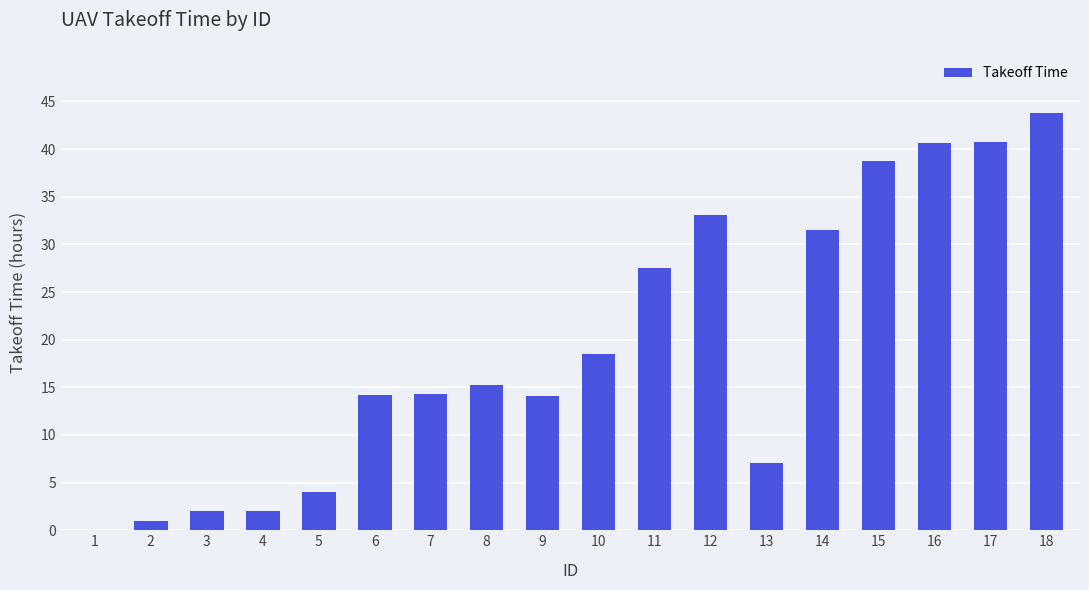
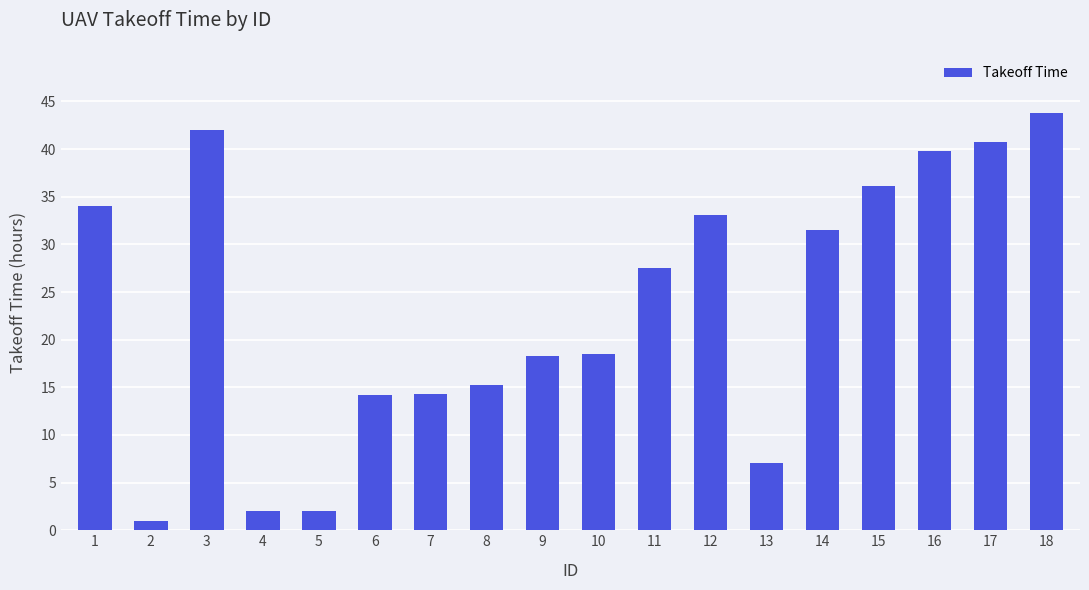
1: 0 -> 34
3: 2 -> 42
5: 4 -> 2
9: 14 -> 18
15: 39 -> 36
16: 41 -> 40
